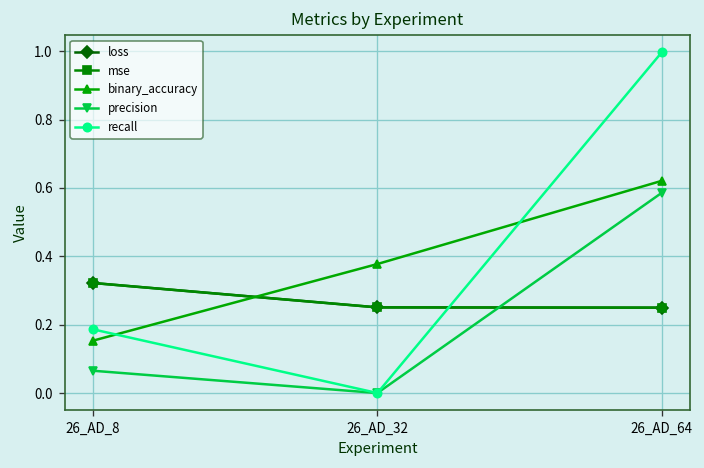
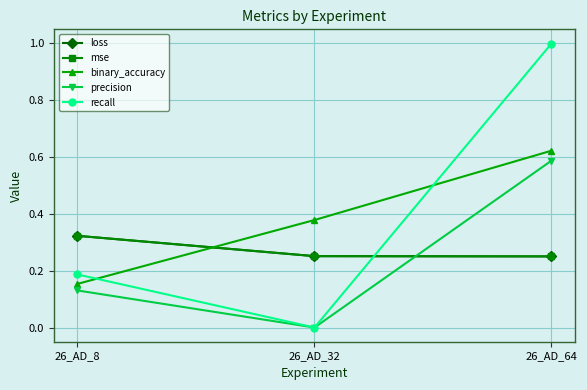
precision, 26_AD_8: 0.07 -> 0.13
